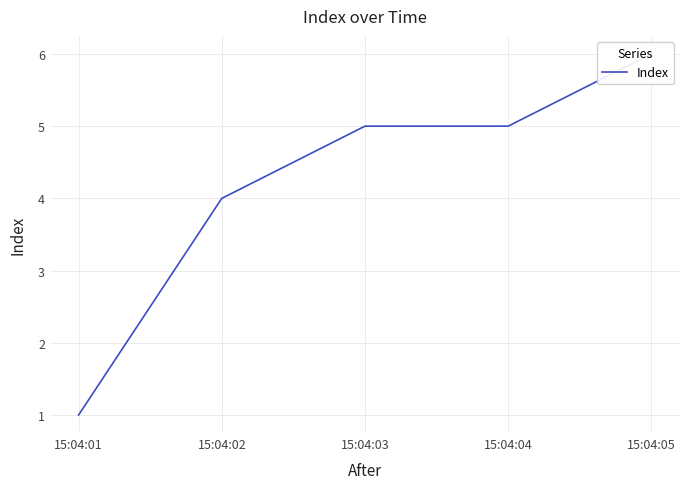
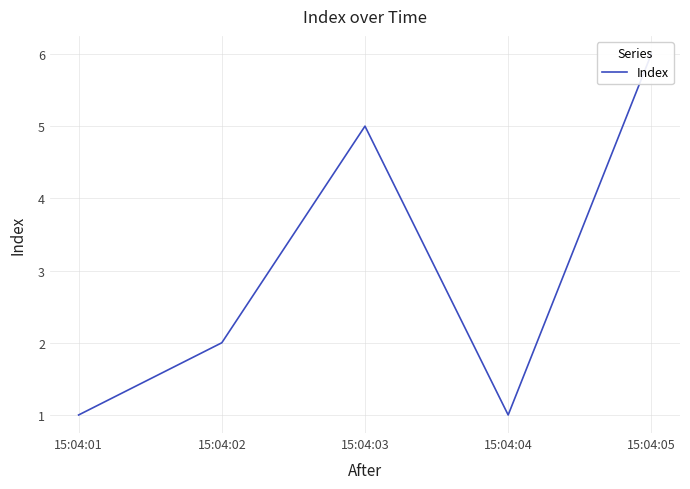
15:04:02: 4 -> 2
15:04:04: 5 -> 1
